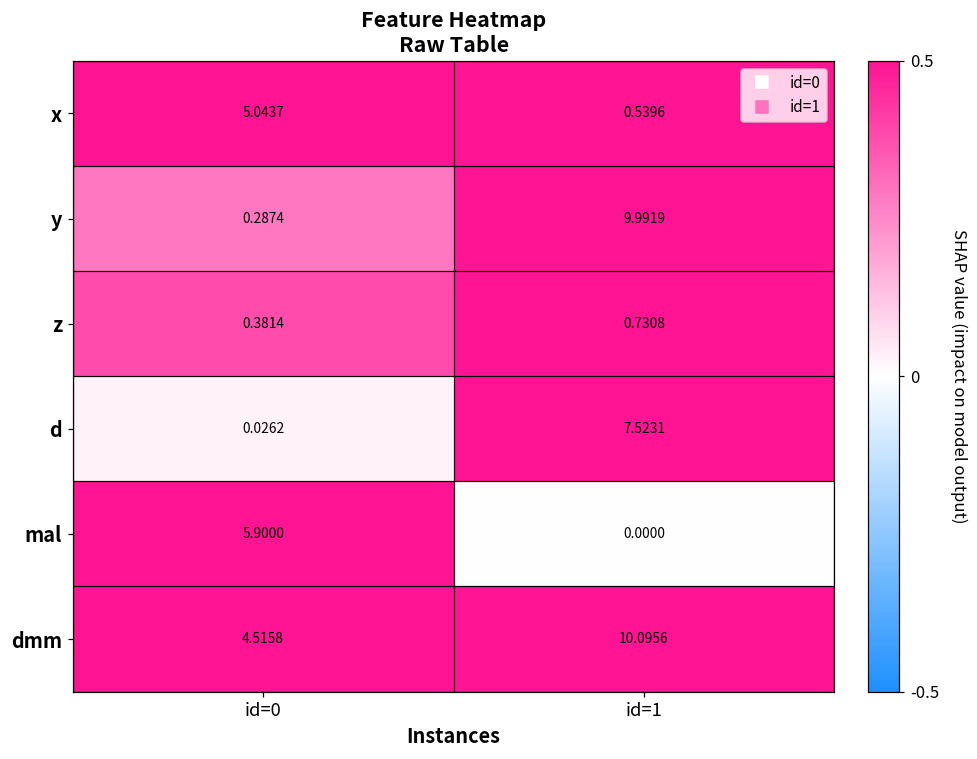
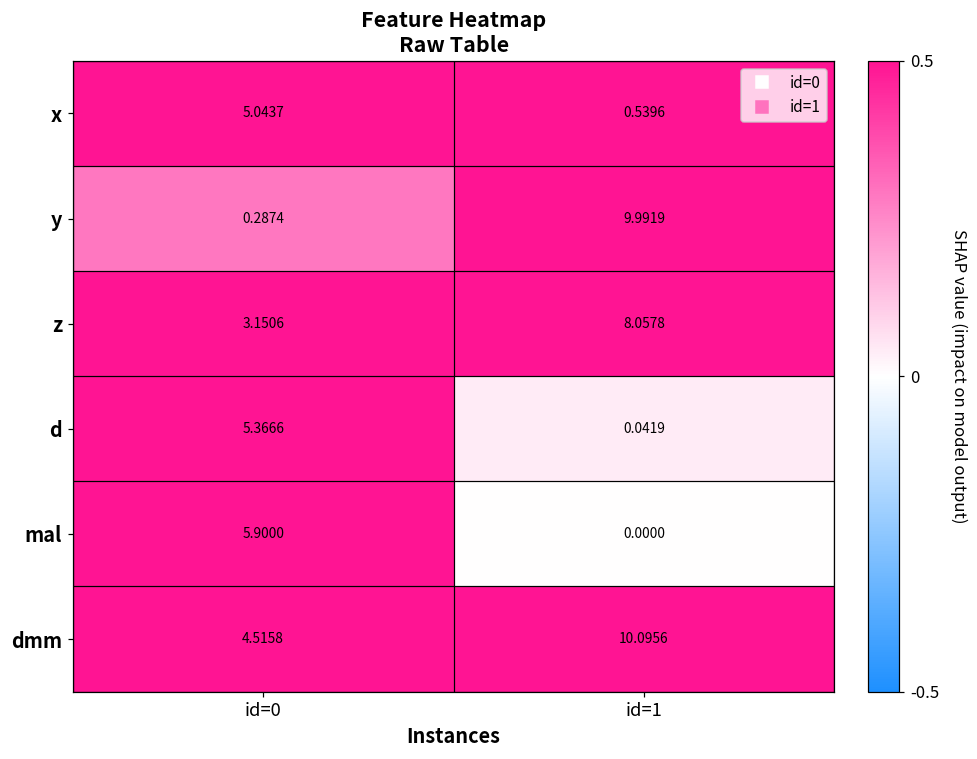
z, id=0: 0.3814 -> 3.1506
z, id=1: 0.7308 -> 8.0578
d, id=0: 0.0262 -> 5.3666
d, id=1: 7.5231 -> 0.0419
